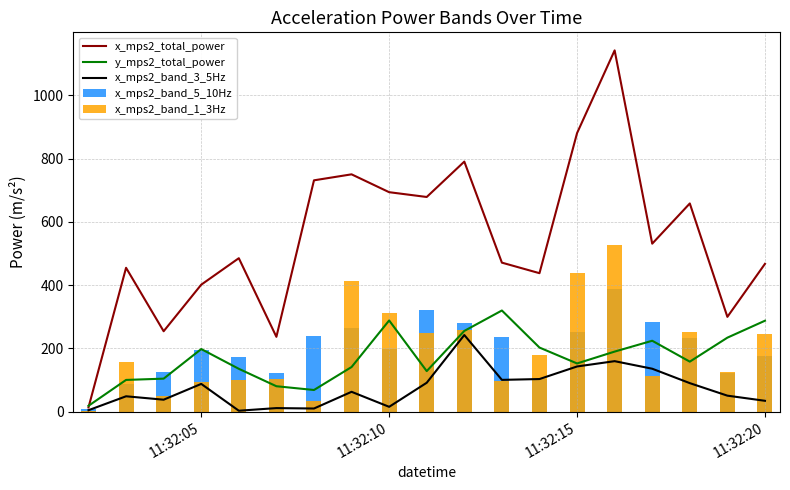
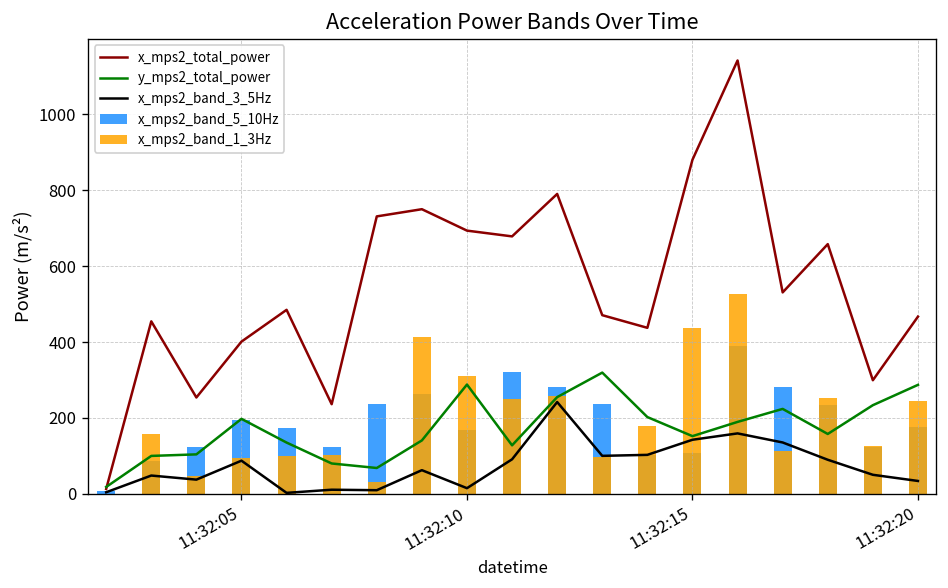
x_mps2_band_5_10Hz, 11:32:10: 200 -> 170
x_mps2_band_5_10Hz, 11:32:15: 250 -> 110
